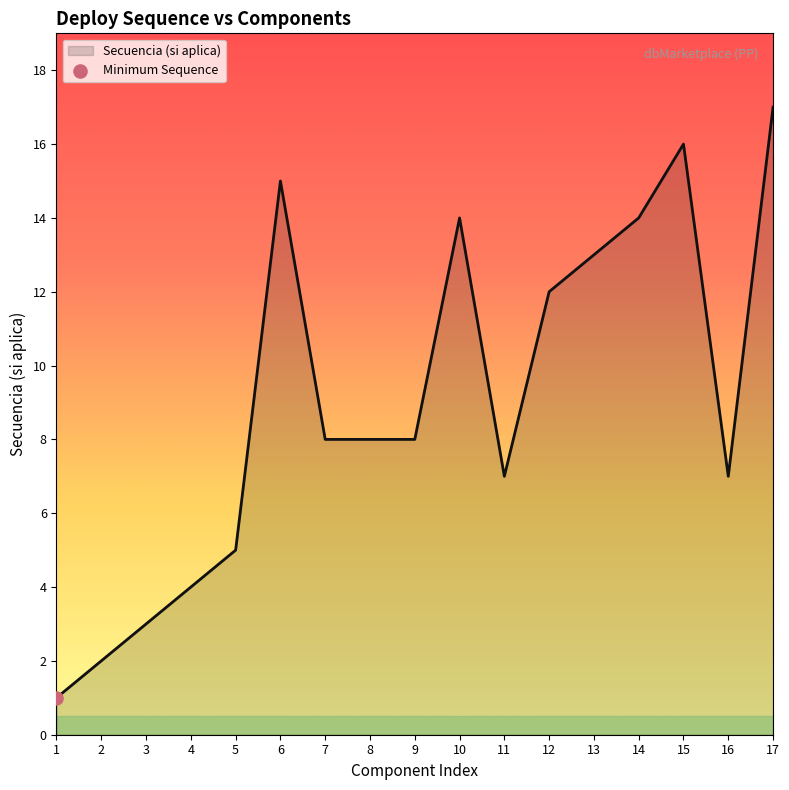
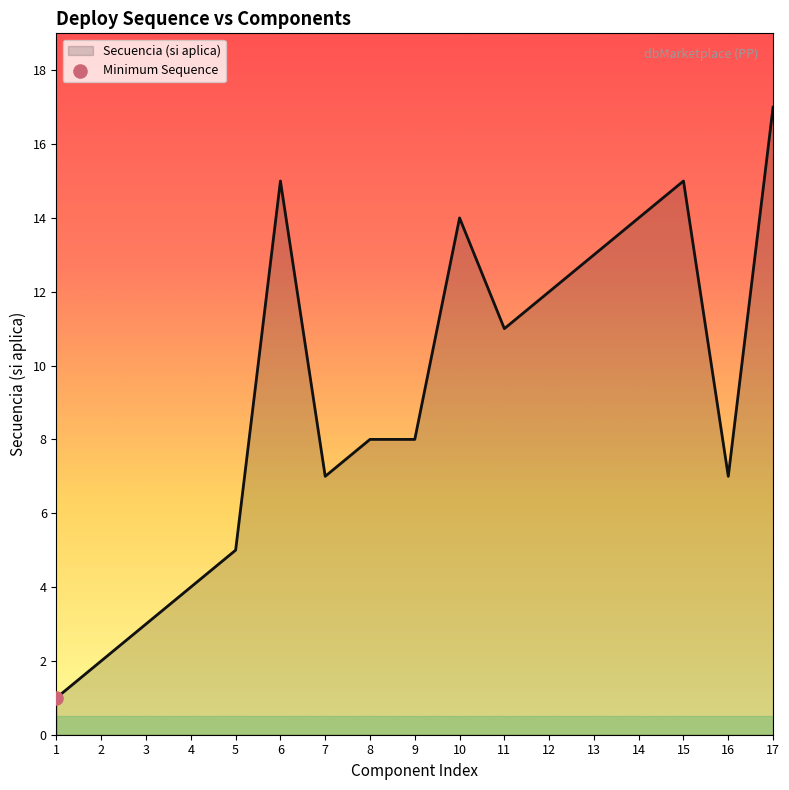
Secuencia (si aplica), 7: 8 -> 7
Secuencia (si aplica), 11: 7 -> 11
Secuencia (si aplica), 15: 16 -> 15
